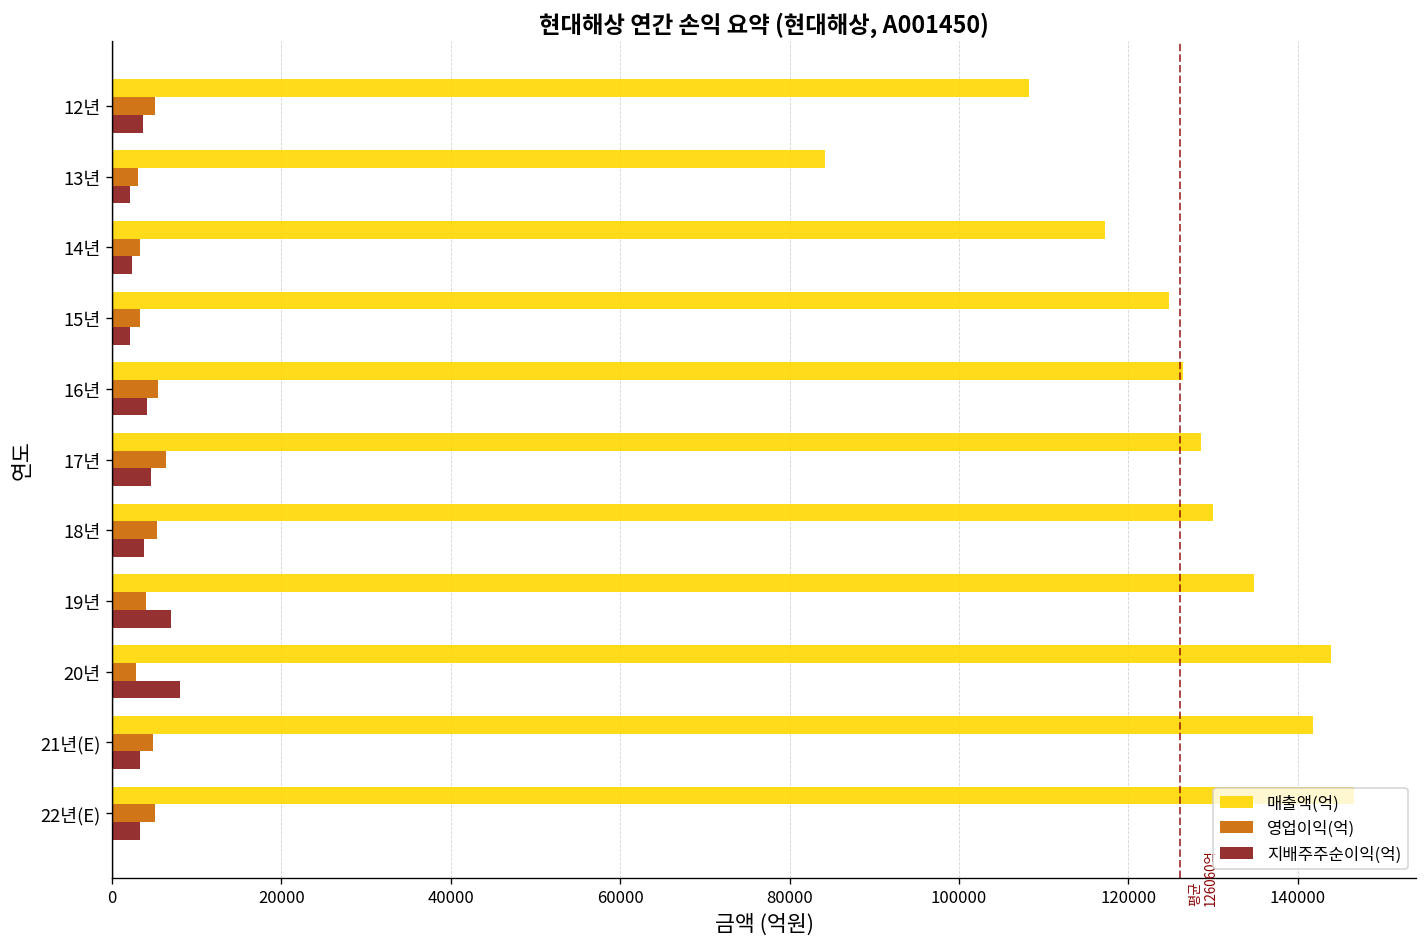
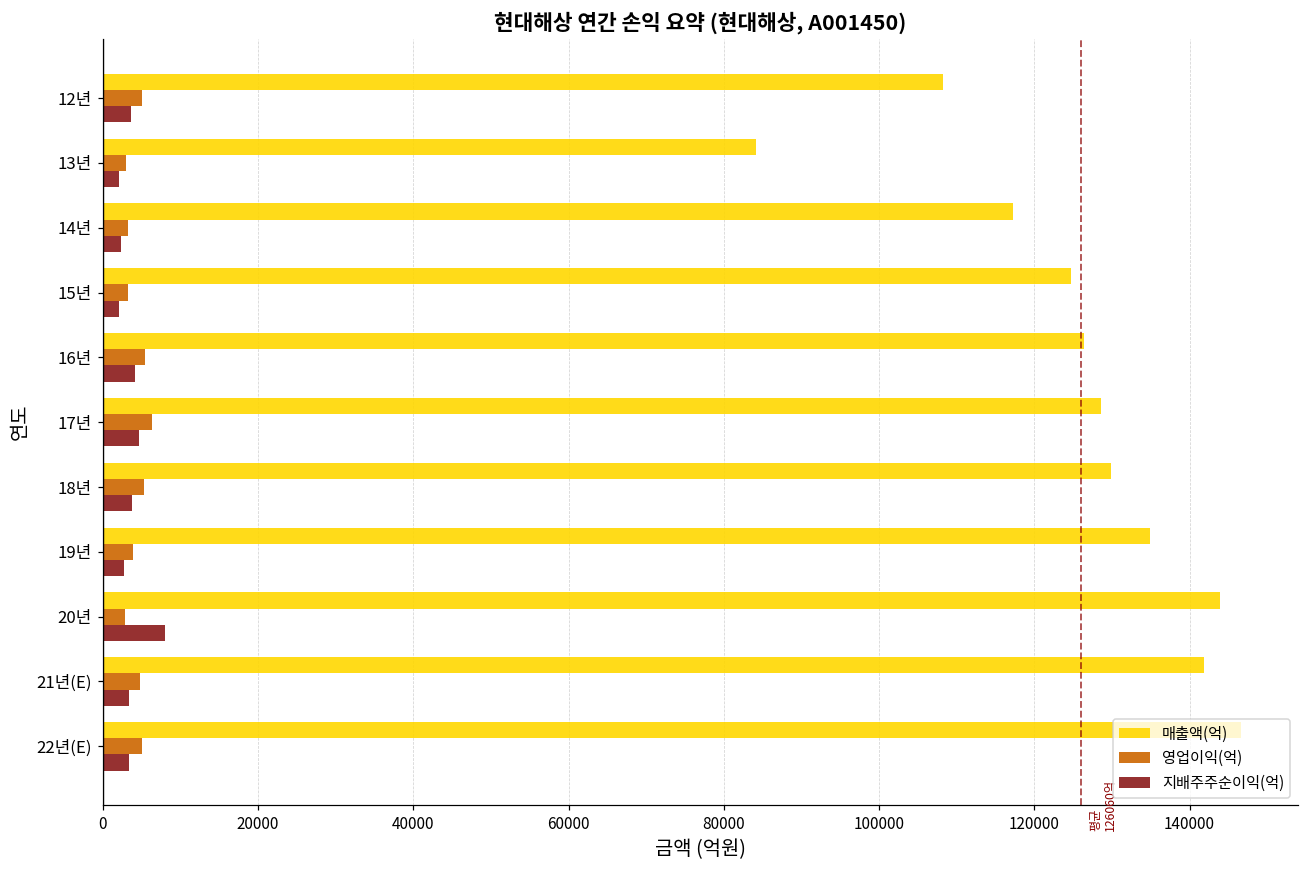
지배주주순이익(억), 19년: 7000 -> 3000
